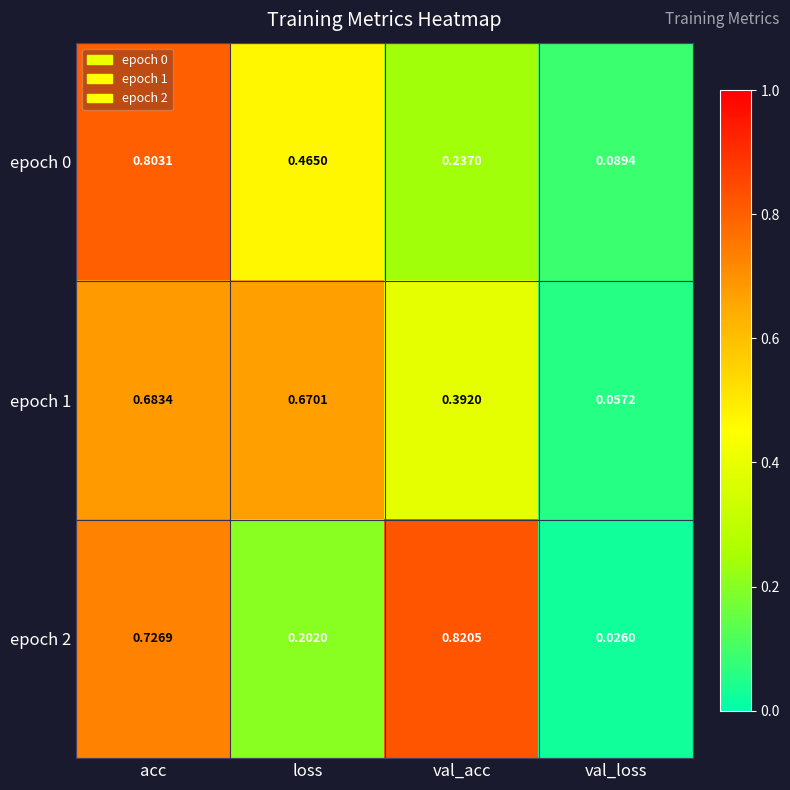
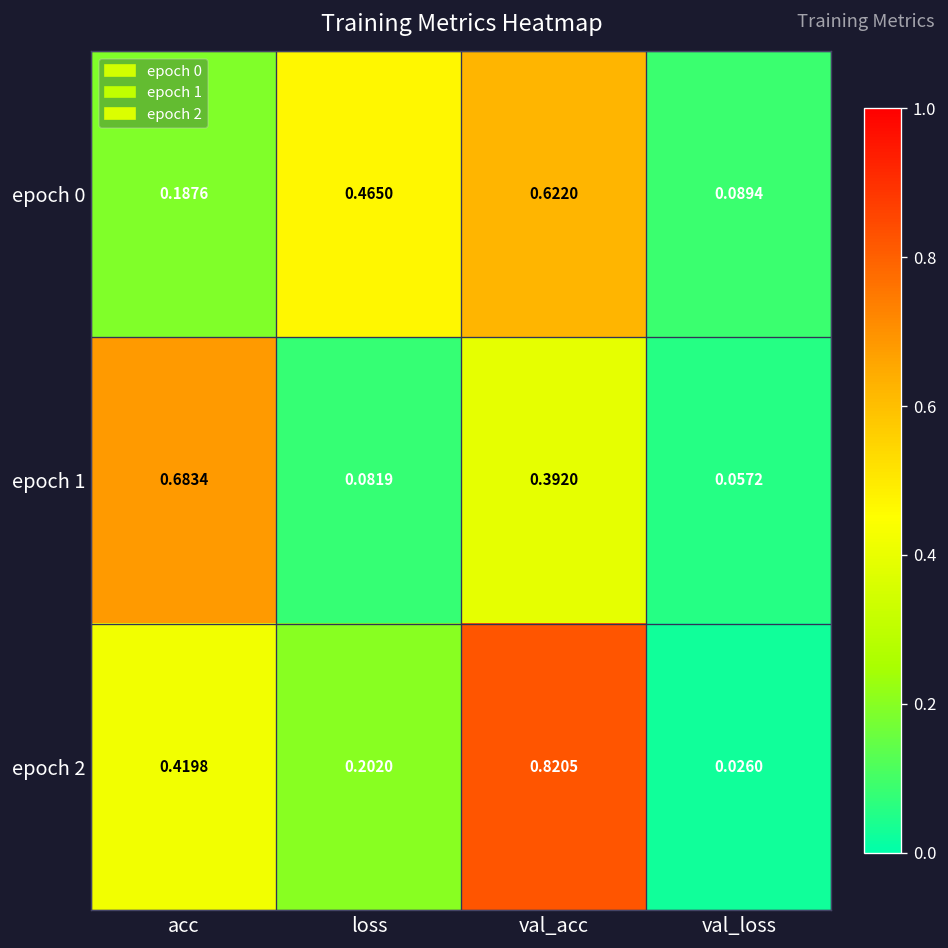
epoch 0, acc: 0.8031 -> 0.1876
epoch 0, val_acc: 0.2370 -> 0.6220
epoch 1, loss: 0.6701 -> 0.0819
epoch 2, acc: 0.7269 -> 0.4198
